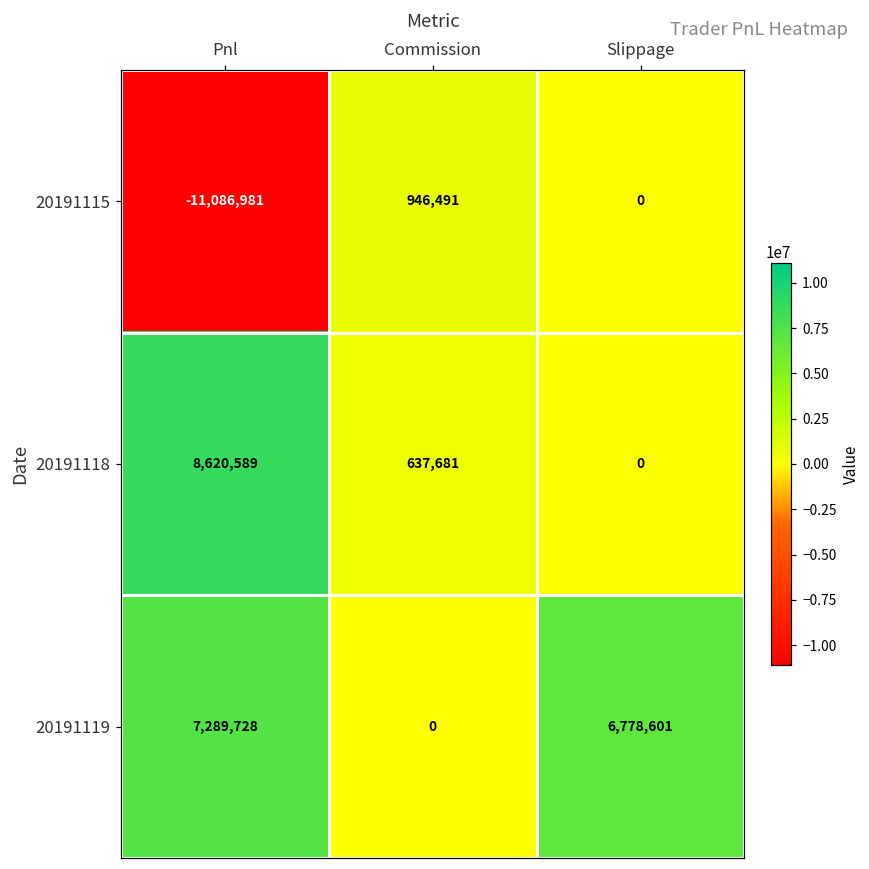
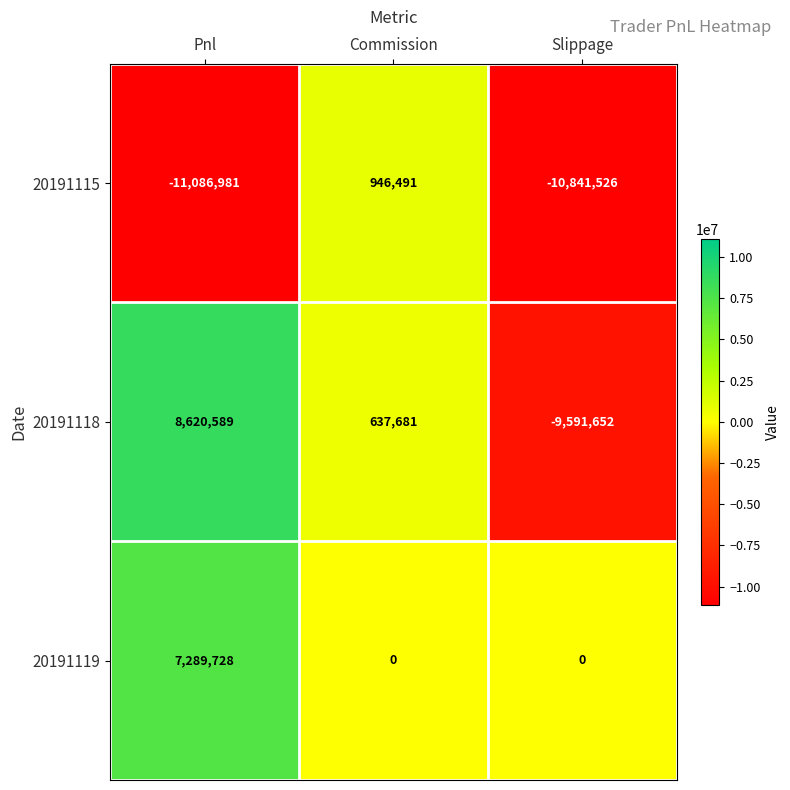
20191115, Slippage: 0 -> -10,841,526
20191118, Slippage: 0 -> -9,591,652
20191119, Slippage: 6,778,601 -> 0
